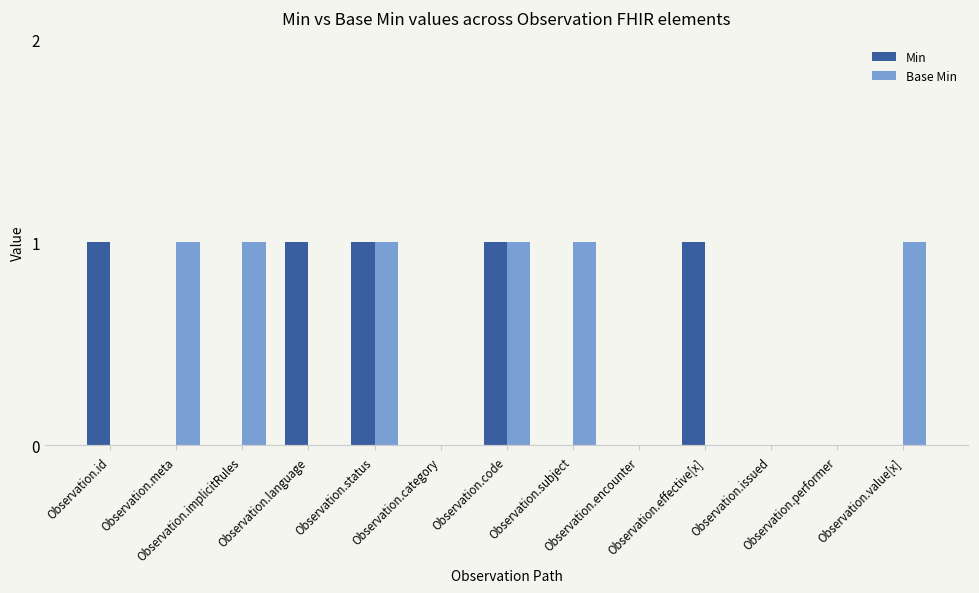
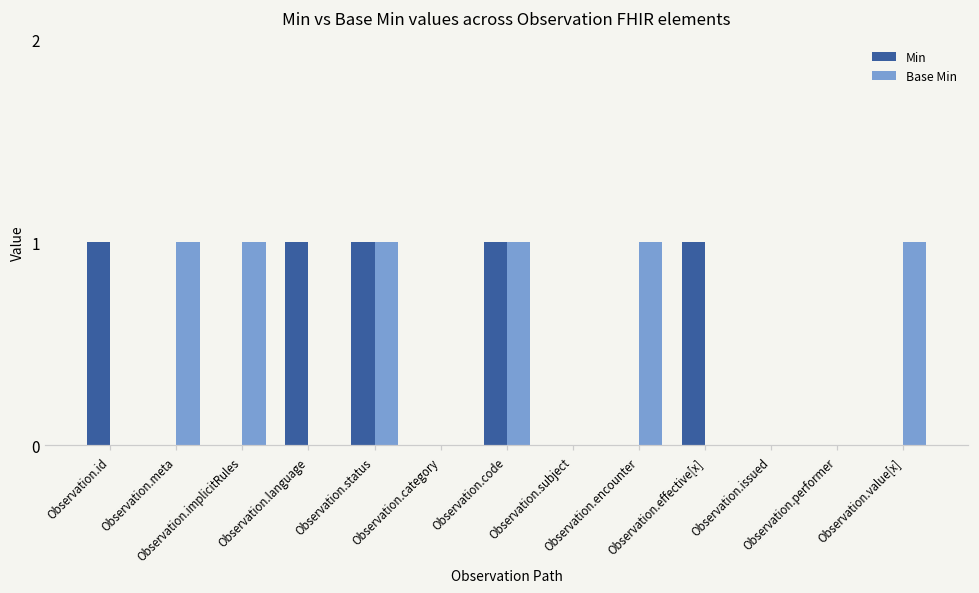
Base Min, Observation.subject: 1 -> 0
Base Min, Observation.encounter: 0 -> 1
